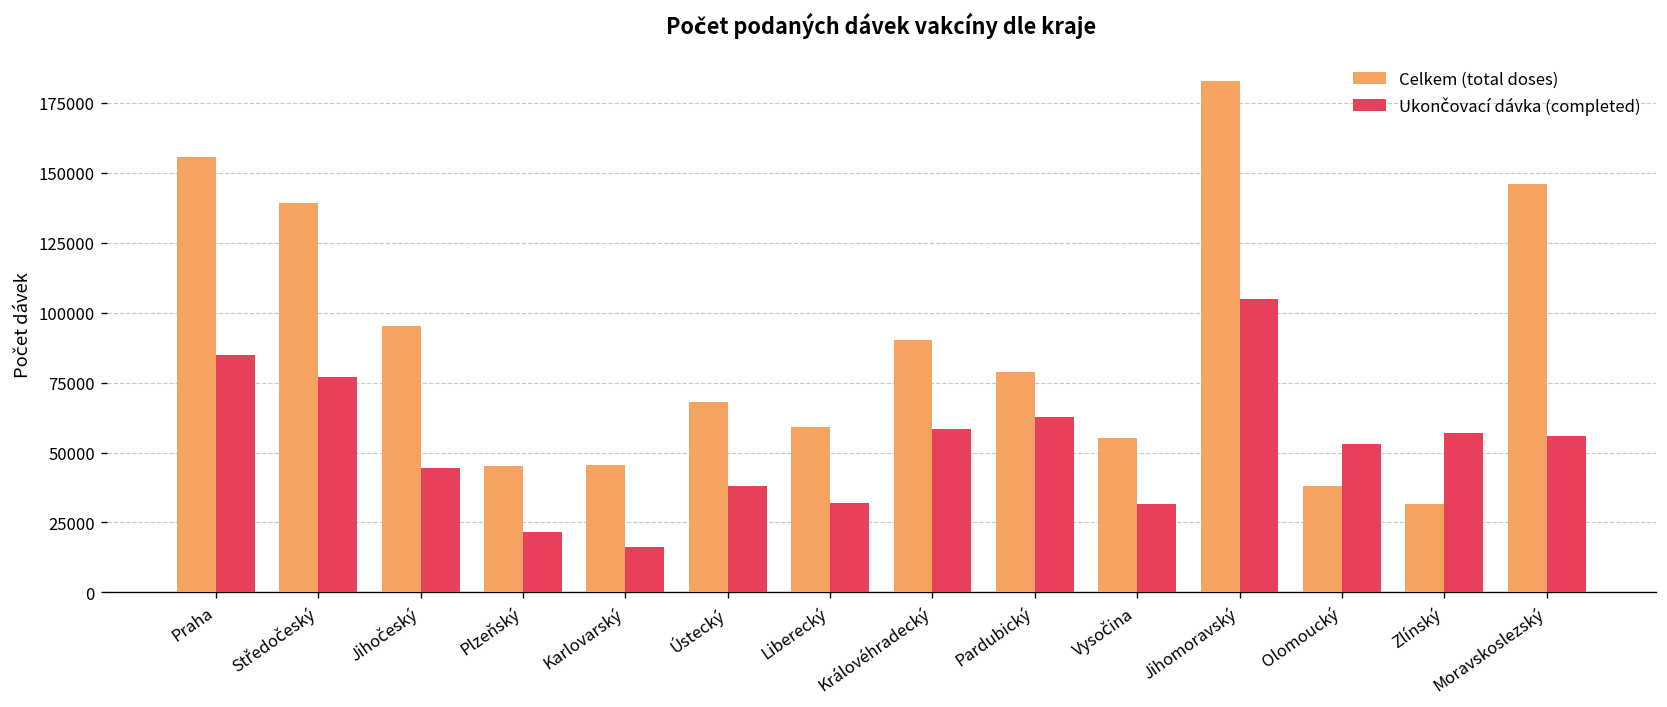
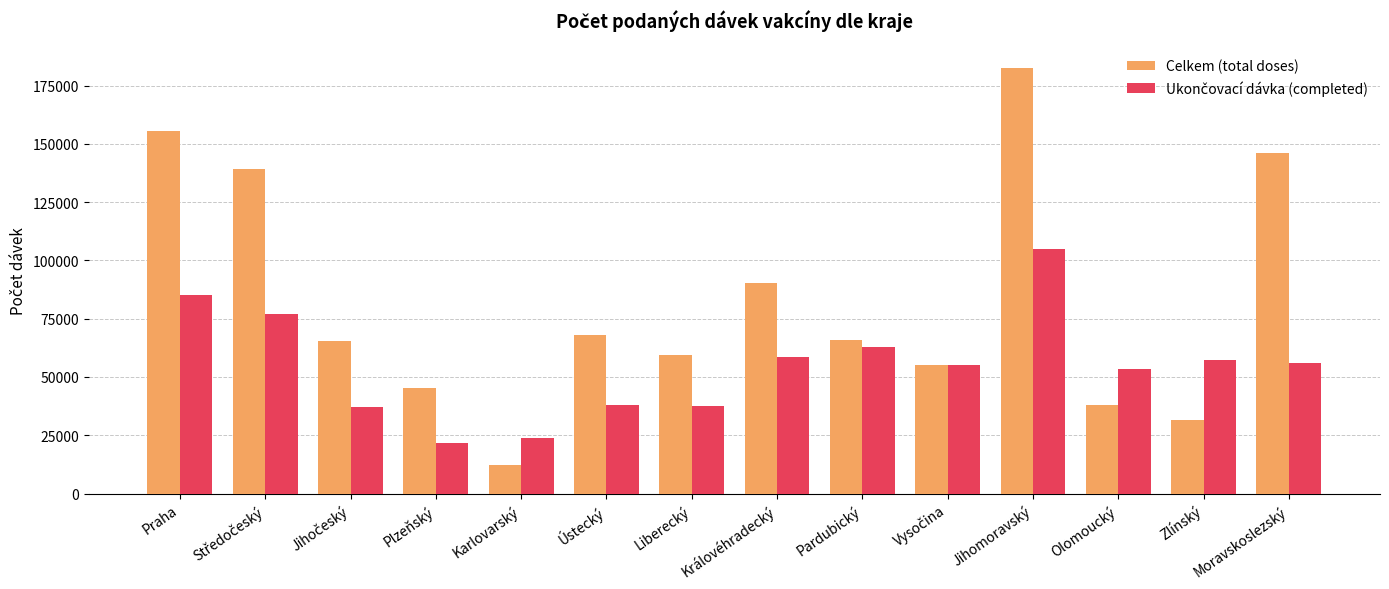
Celkem (total doses), Jihočeský: 95000 -> 66000
Ukončovací dávka (completed), Jihočeský: 45000 -> 37000
Celkem (total doses), Karlovarský: 45000 -> 12000
Ukončovací dávka (completed), Karlovarský: 16000 -> 24000
Ukončovací dávka (completed), Liberecký: 32000 -> 38000
Celkem (total doses), Pardubický: 79000 -> 66000
Ukončovací dávka (completed), Vysočina: 32000 -> 55000
